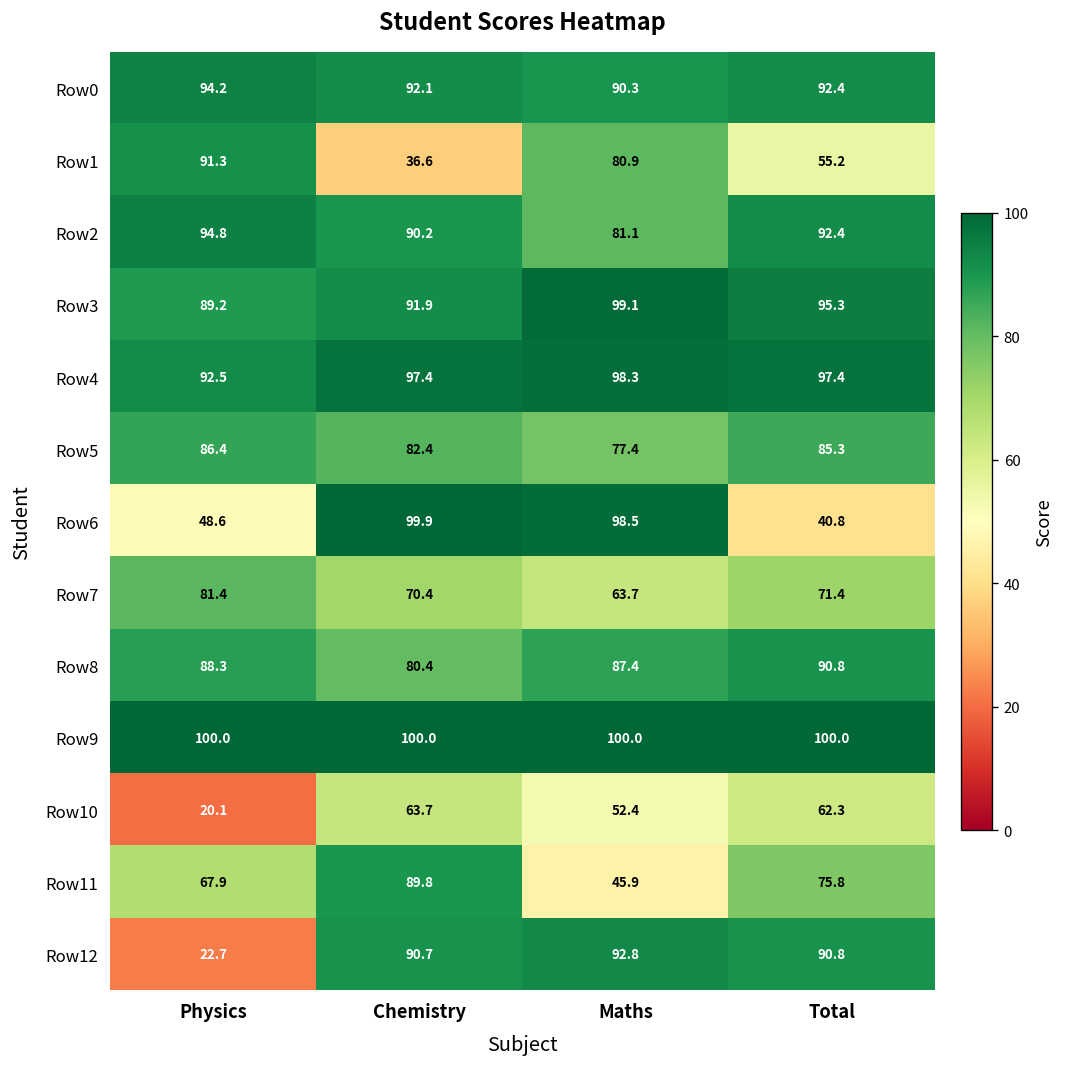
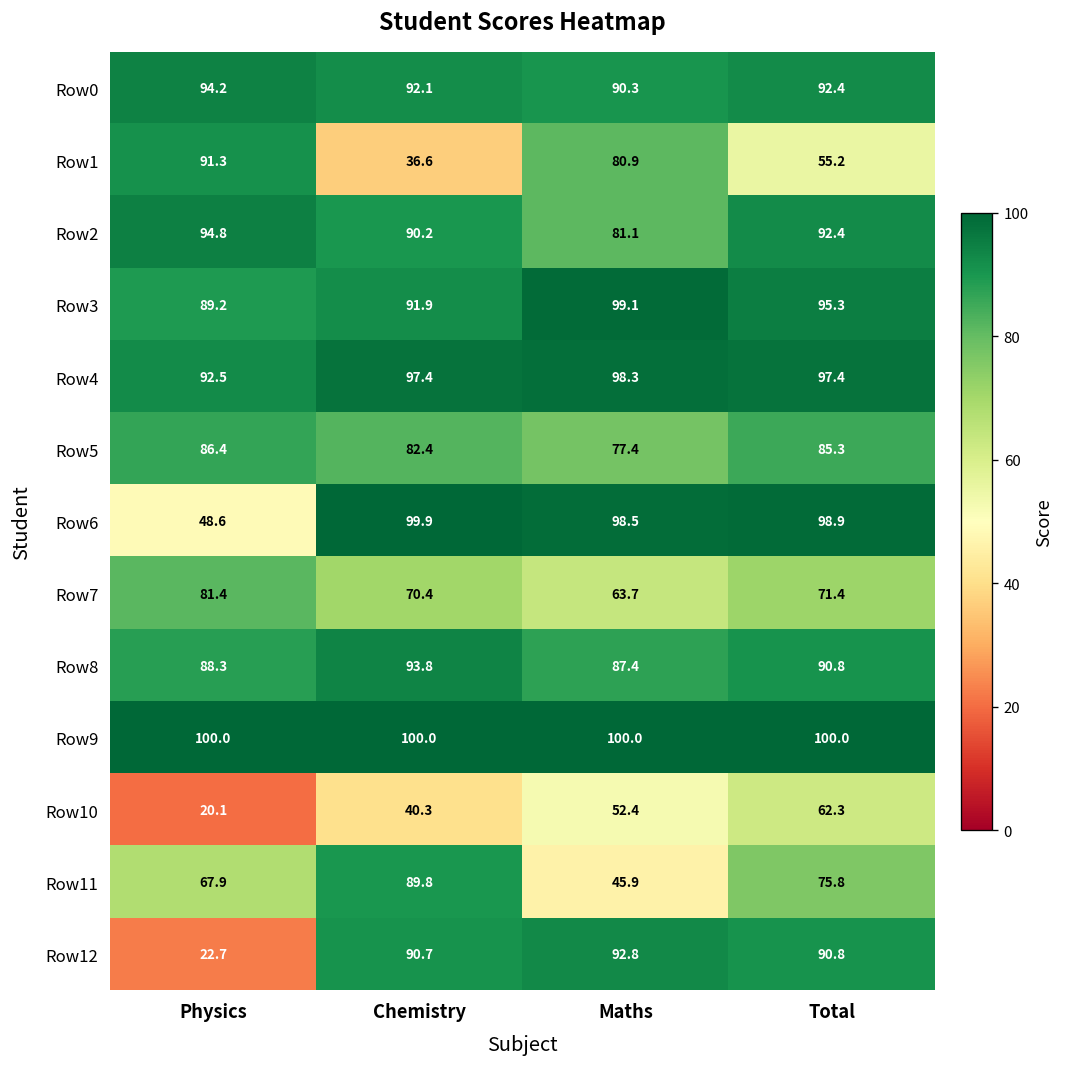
Row6, Total: 40.8 -> 98.9
Row8, Chemistry: 80.4 -> 93.8
Row10, Chemistry: 63.7 -> 40.3
